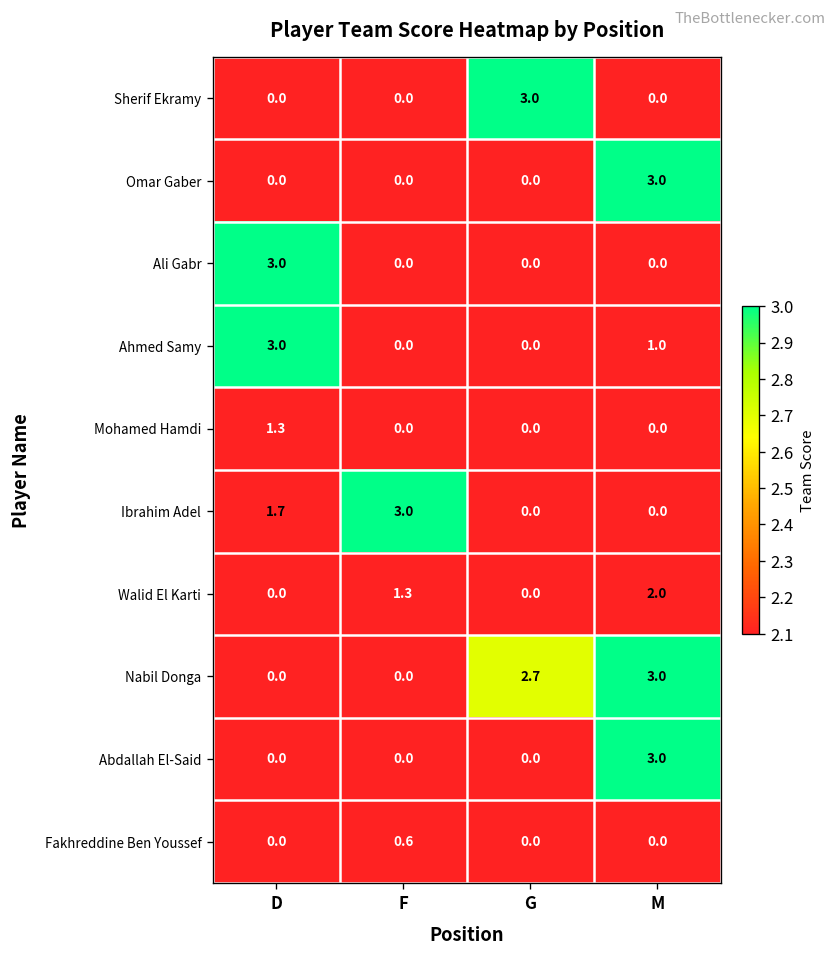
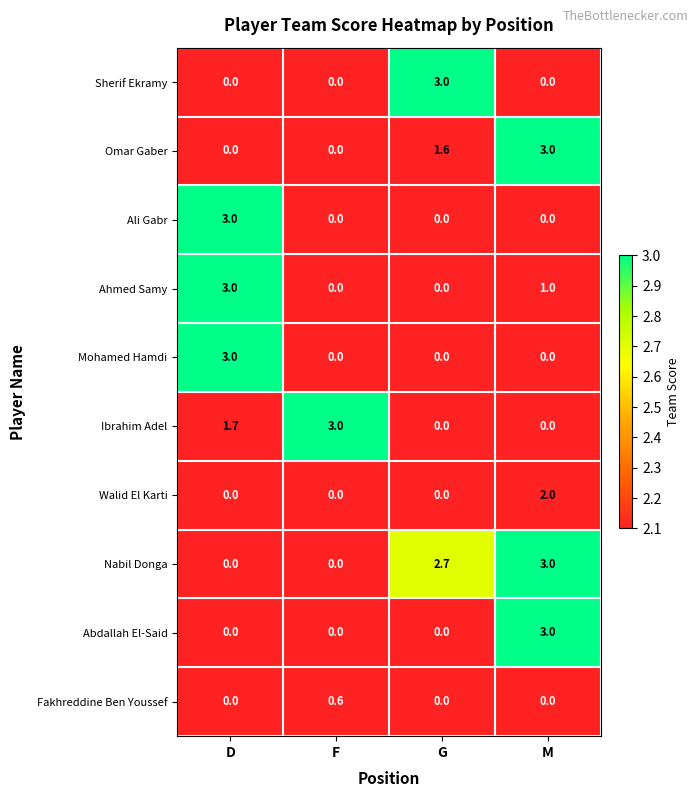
Omar Gaber, G: 0.0 -> 1.6
Mohamed Hamdi, D: 1.3 -> 3.0
Walid El Karti, F: 1.3 -> 0.0
